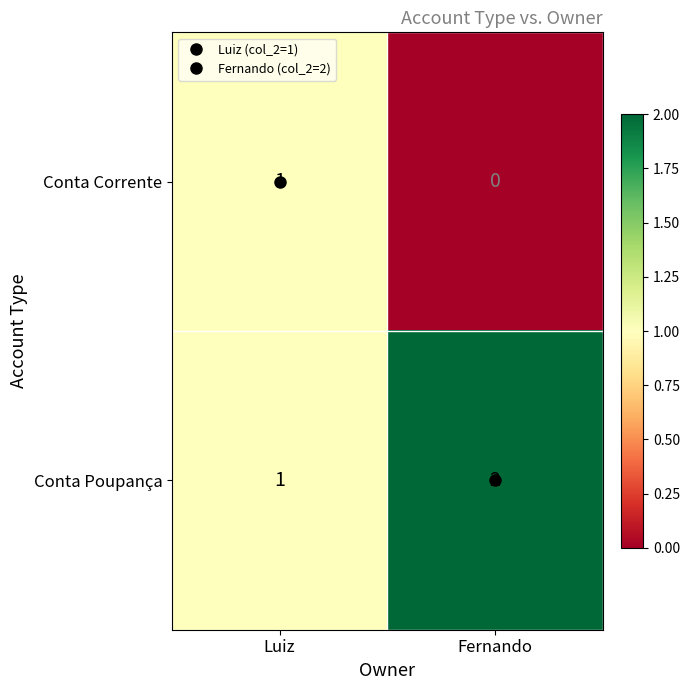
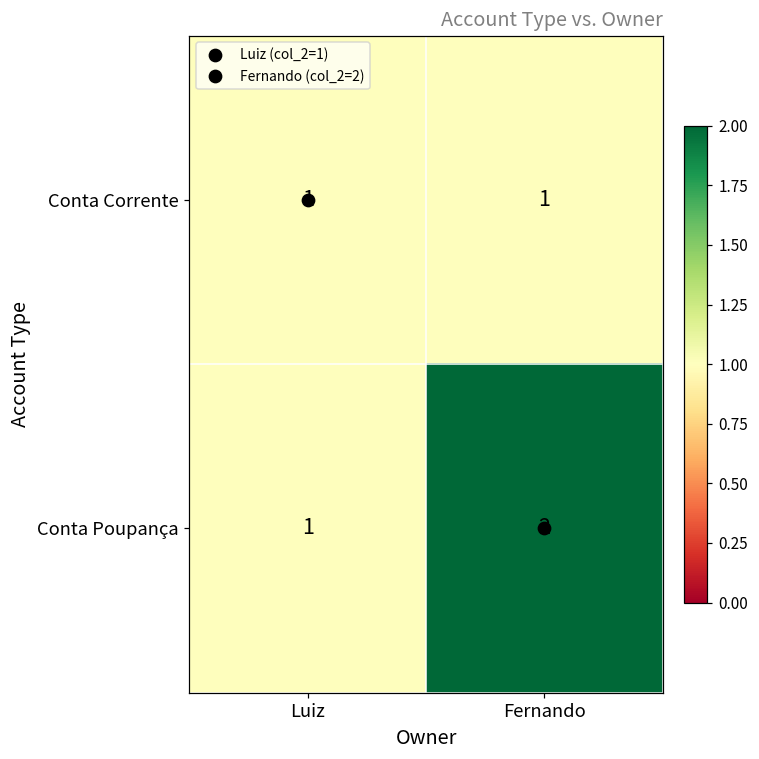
Conta Corrente, Fernando: 0 -> 1
